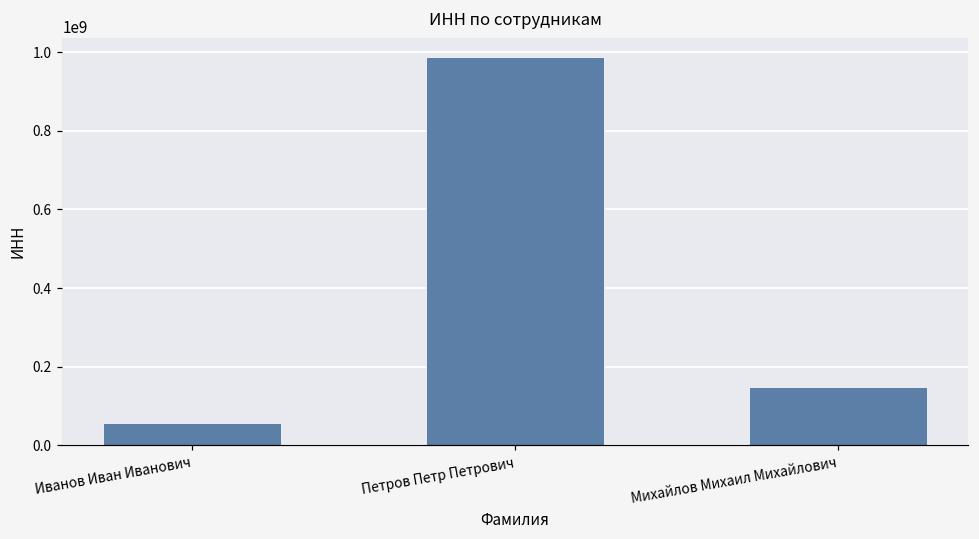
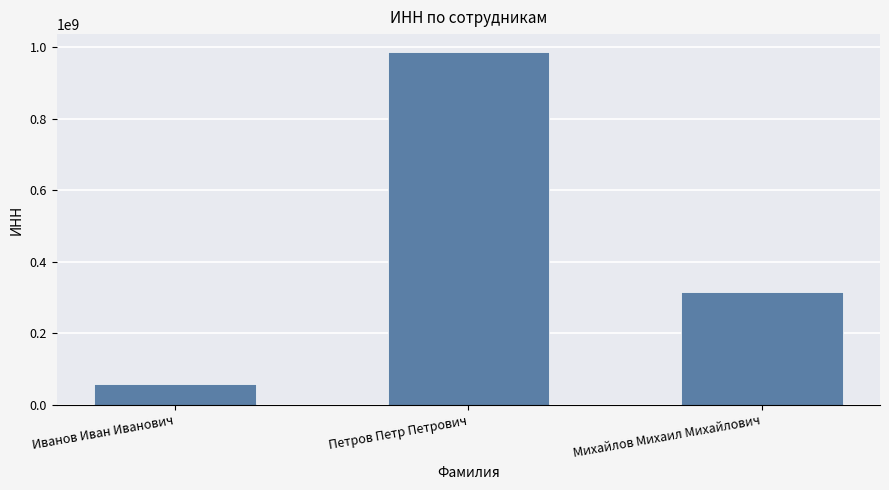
Михайлов Михаил Михайлович: 150000000 -> 310000000
